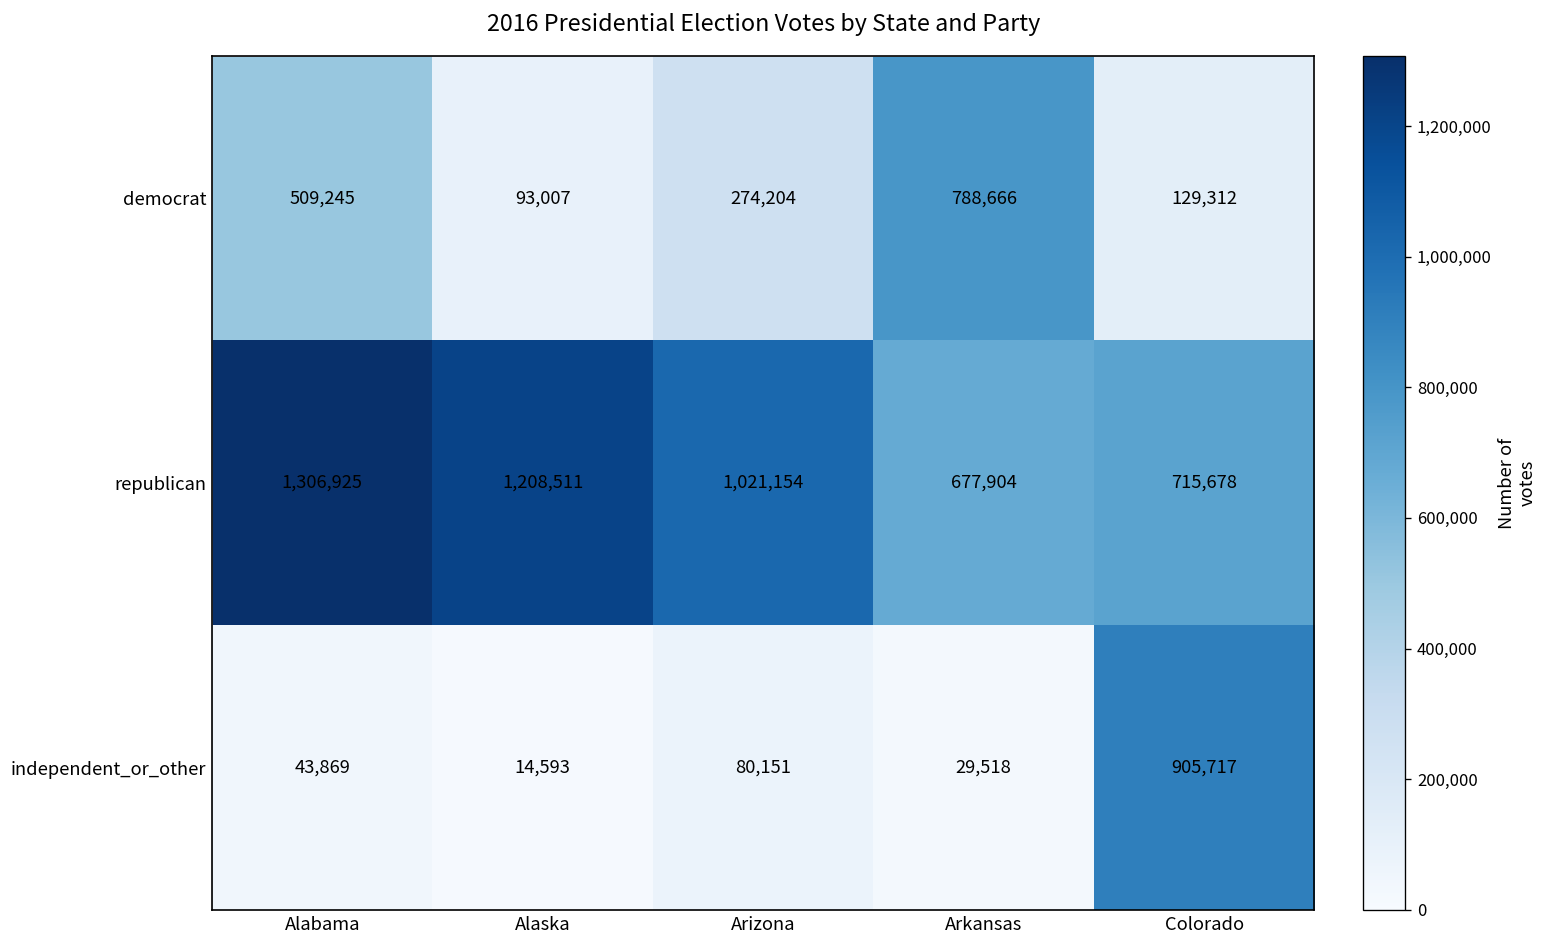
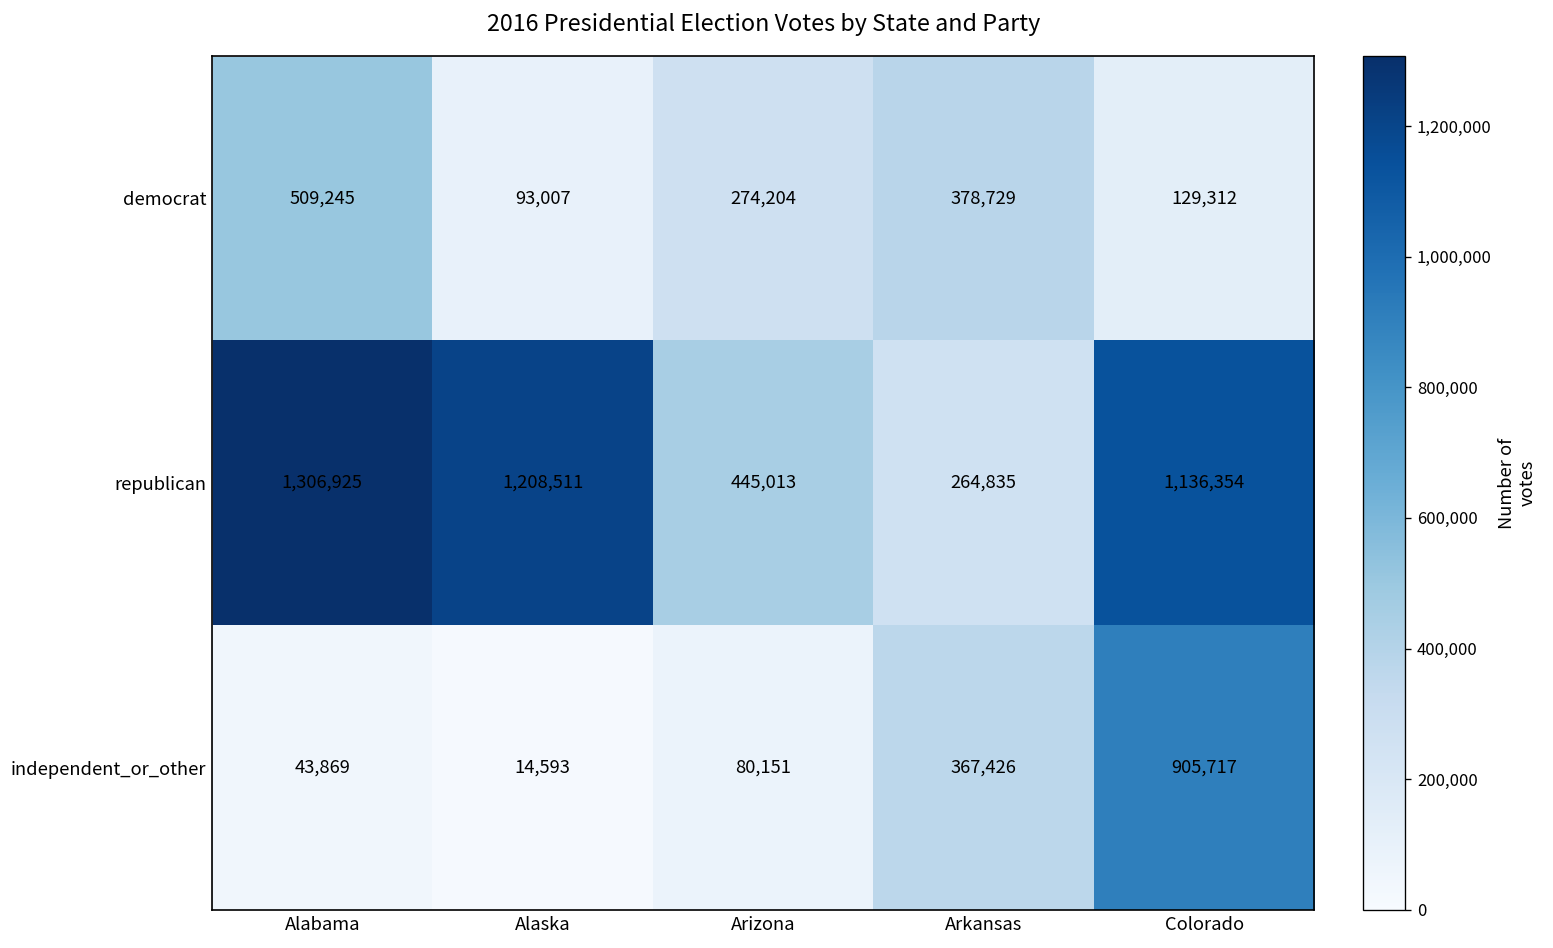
democrat, Arkansas: 788,666 -> 378,729
republican, Arizona: 1,021,154 -> 445,013
republican, Arkansas: 677,904 -> 264,835
republican, Colorado: 715,678 -> 1,136,354
independent_or_other, Arkansas: 29,518 -> 367,426
